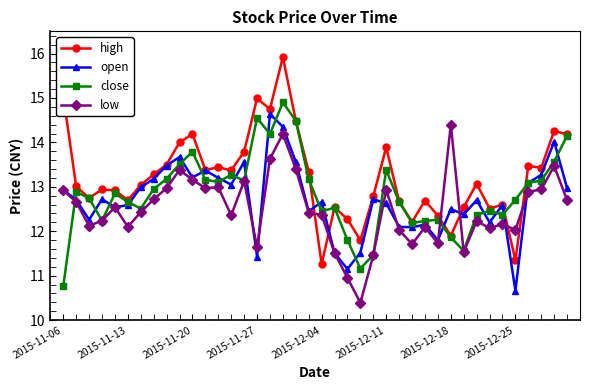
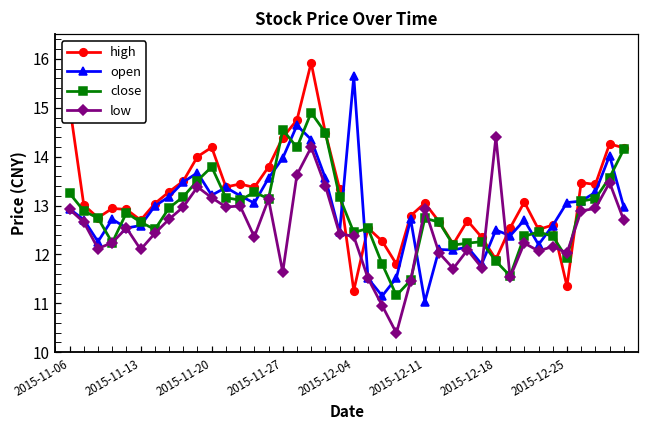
close, 2015-11-06: 10.8 -> 13.3
high, 2015-11-27: 15.0 -> 14.4
open, 2015-11-27: 11.4 -> 14.0
open, 2015-12-04: 12.7 -> 15.6
high, 2015-12-11: 13.9 -> 13.1
open, 2015-12-11: 12.6 -> 11.0
close, 2015-12-11: 13.4 -> 12.7
open, 2015-12-25: 10.7 -> 13.1
close, 2015-12-25: 12.7 -> 11.9
